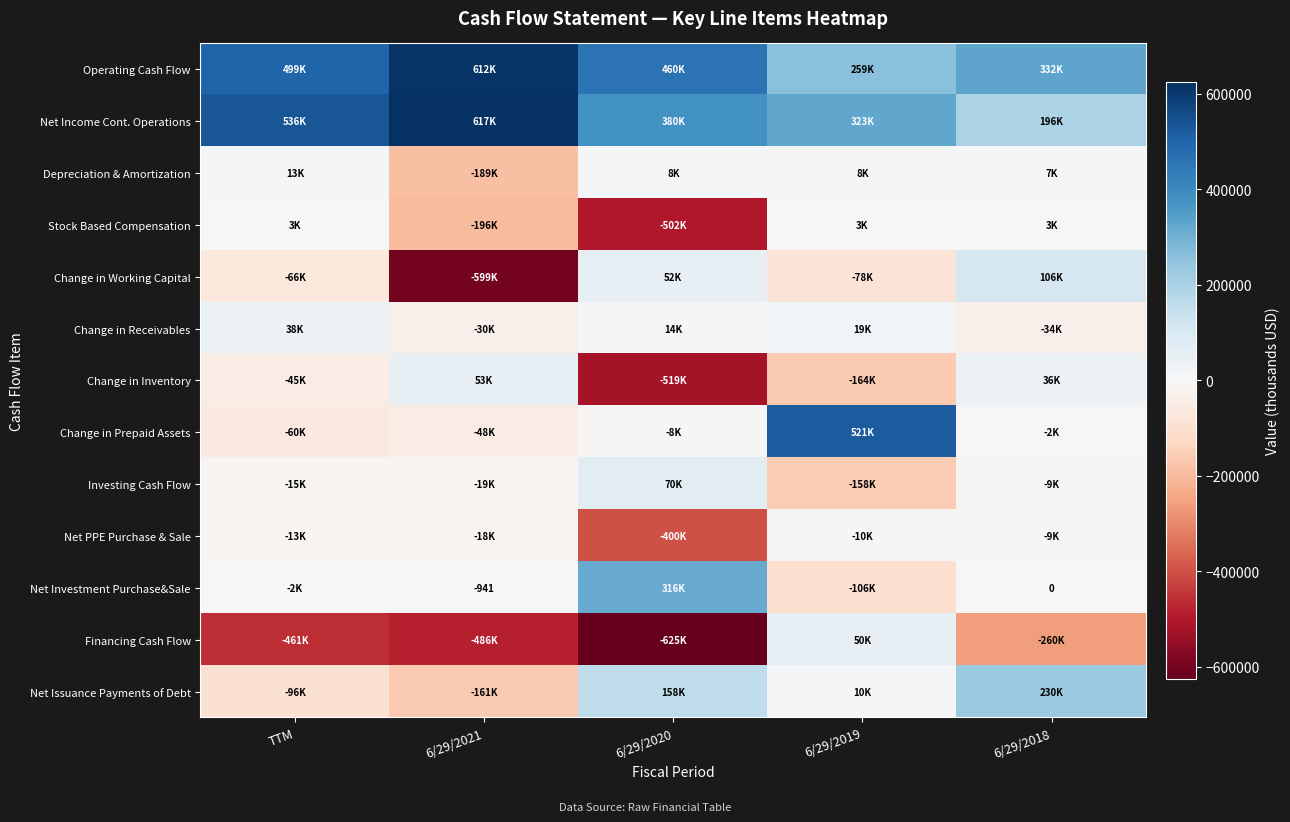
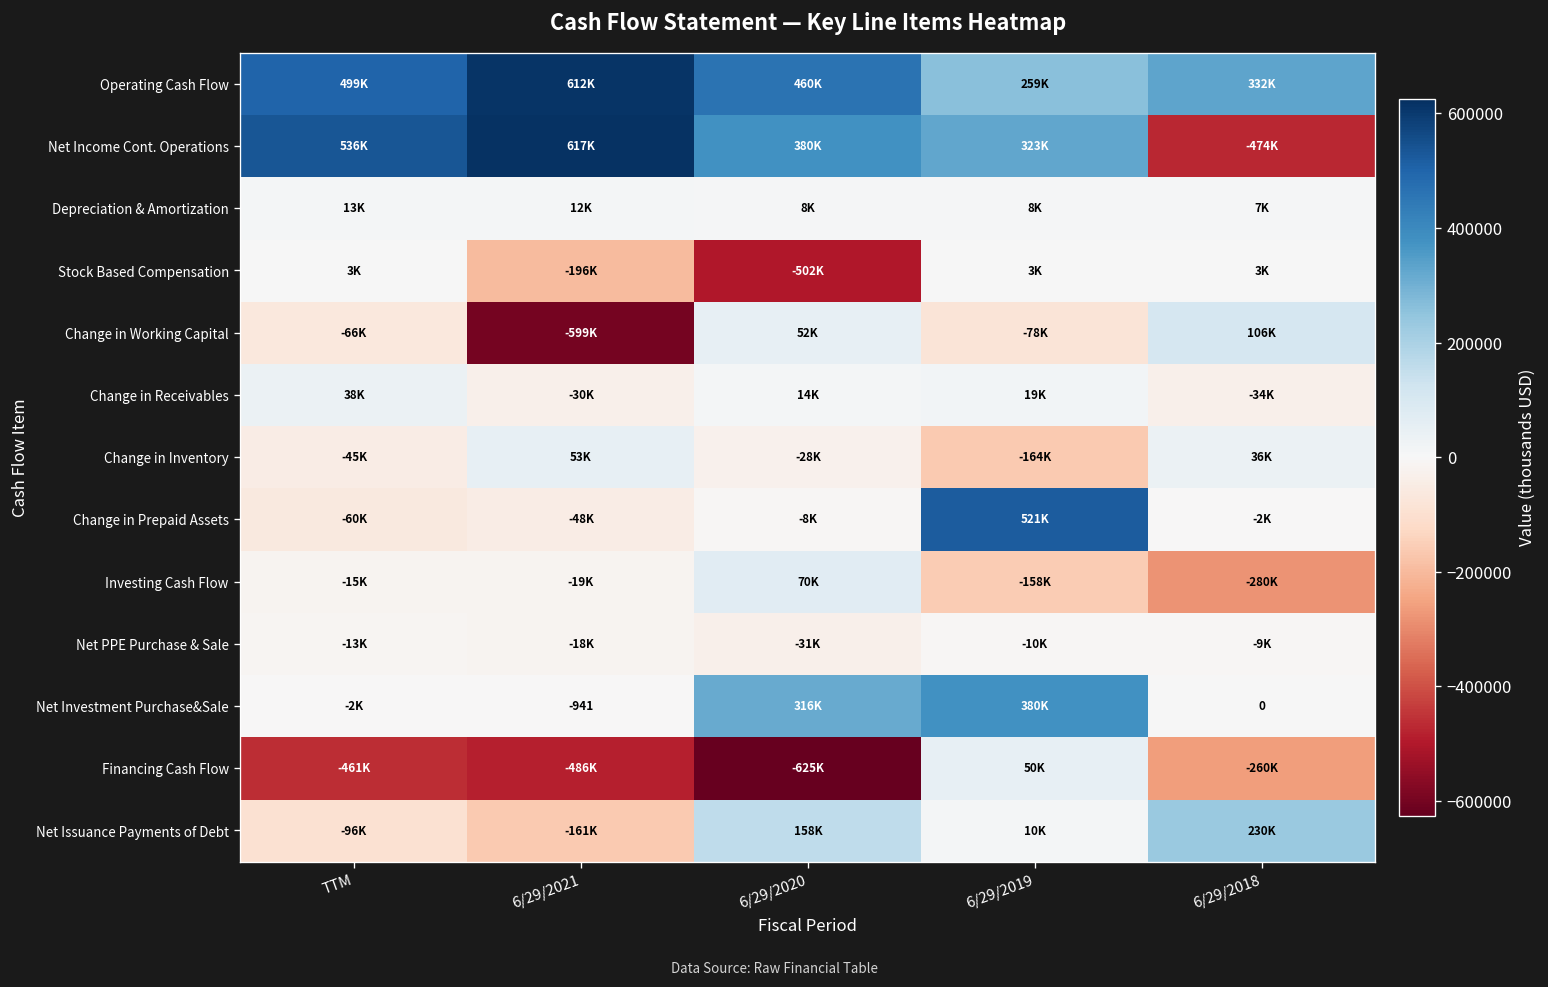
Net Income Cont. Operations, 6/29/2018: 196K -> -474K
Depreciation & Amortization, 6/29/2021: -189K -> 12K
Change in Inventory, 6/29/2020: -519K -> -28K
Investing Cash Flow, 6/29/2018: -9K -> -280K
Net PPE Purchase & Sale, 6/29/2020: -400K -> -31K
Net Investment Purchase&Sale, 6/29/2019: -106K -> 380K
